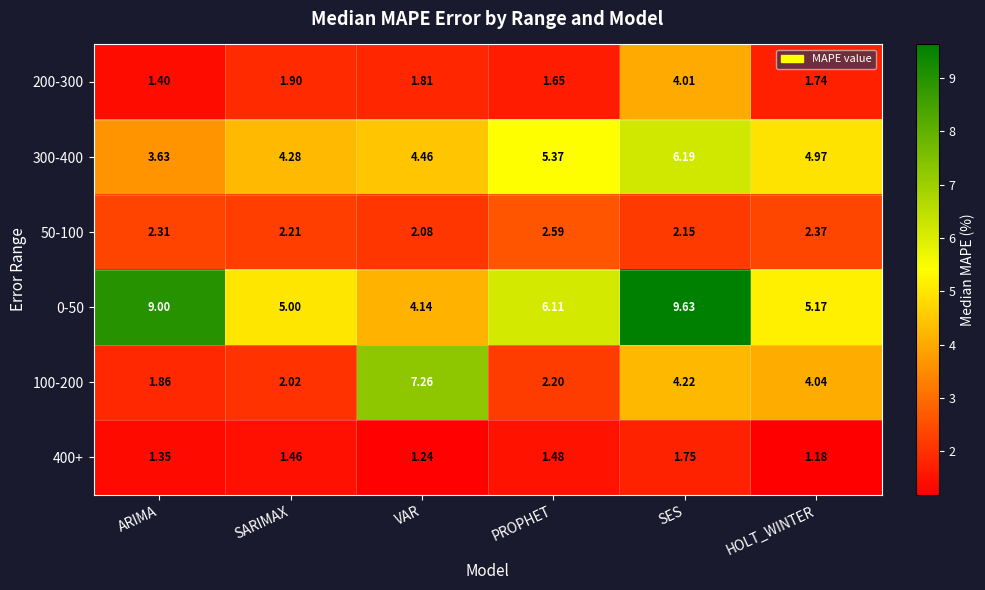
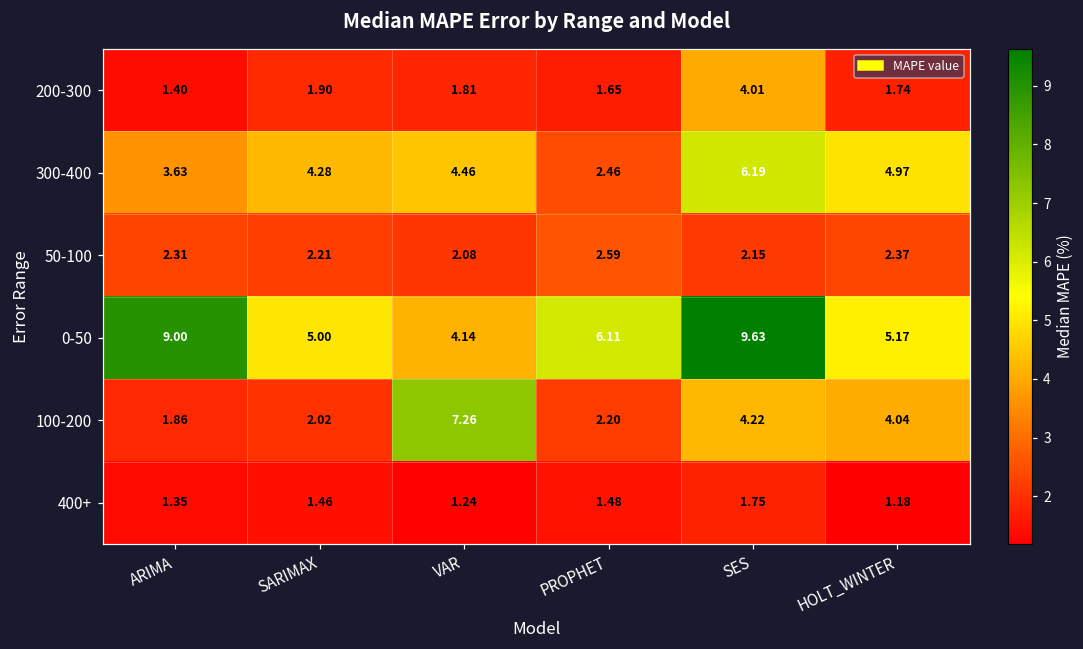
300-400, PROPHET: 5.37 -> 2.46
